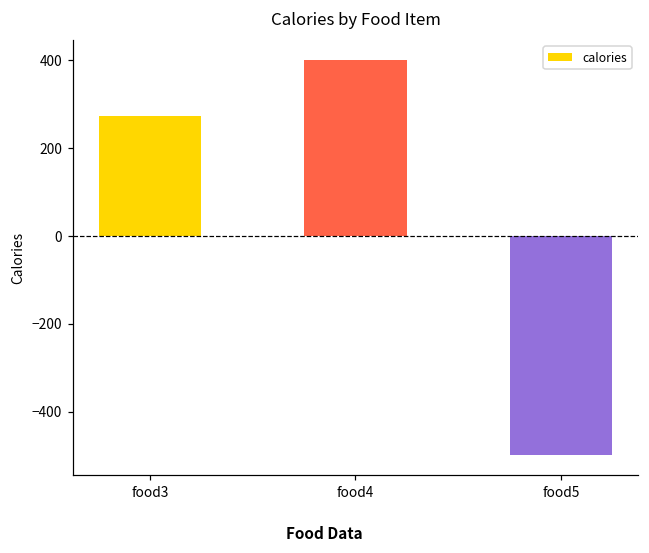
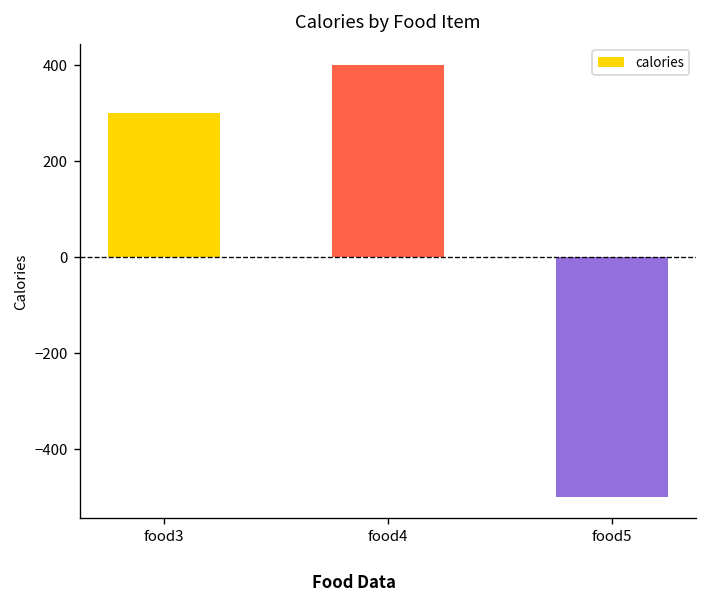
food3: 270 -> 300
